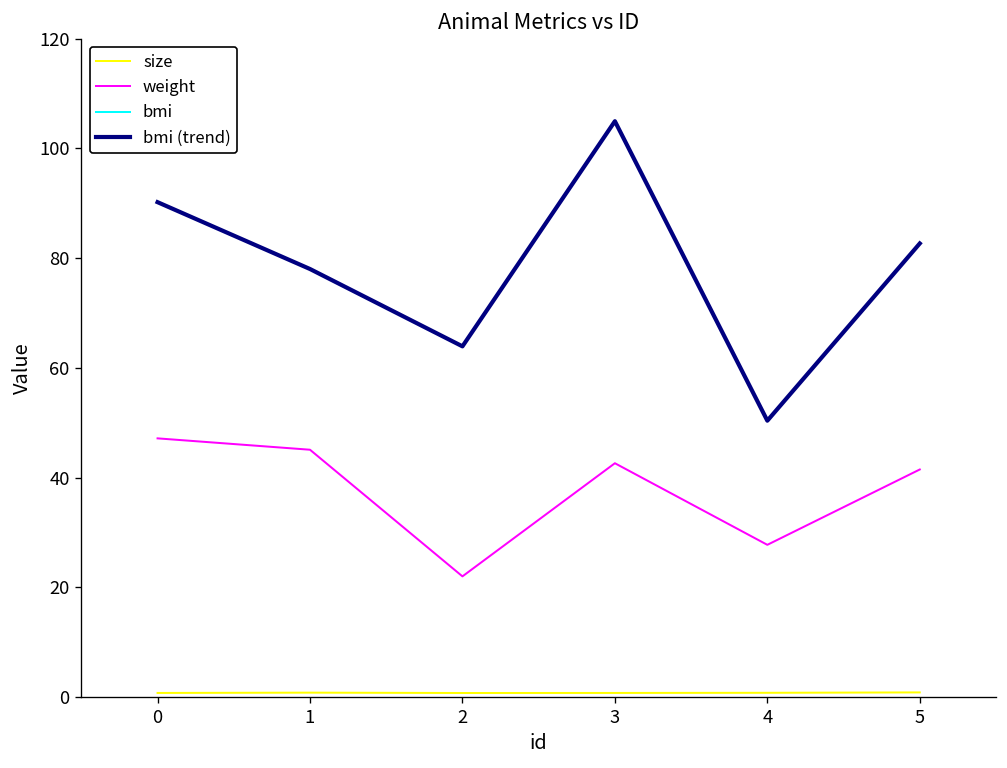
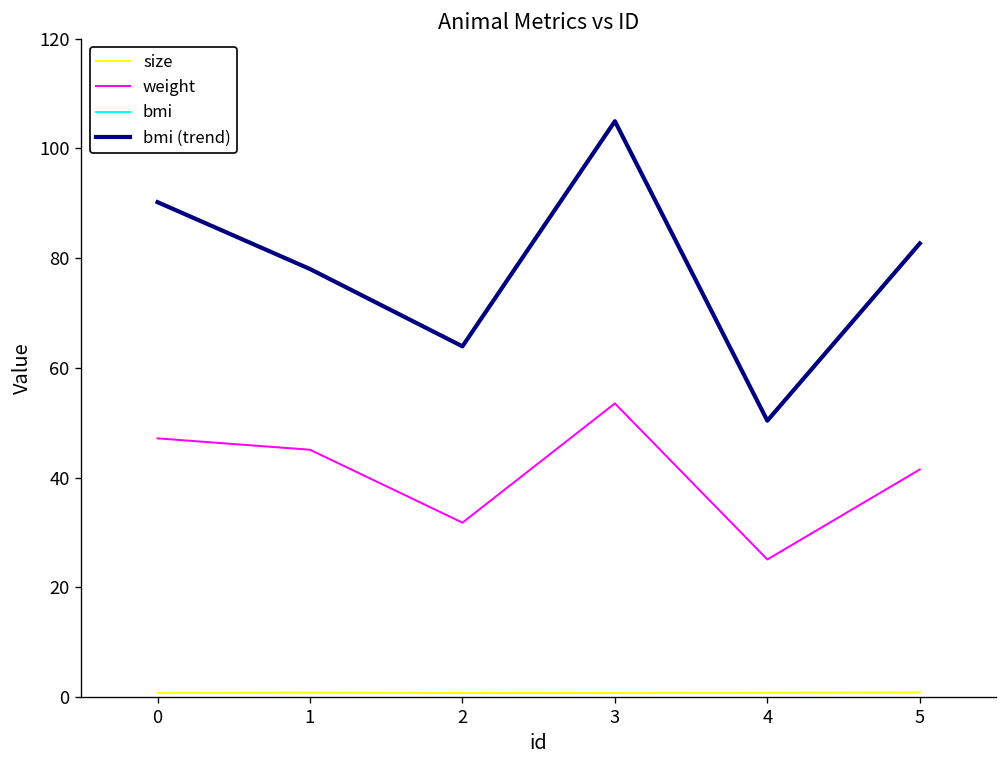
weight, 2: 22 -> 32
weight, 3: 43 -> 54
weight, 4: 28 -> 25
